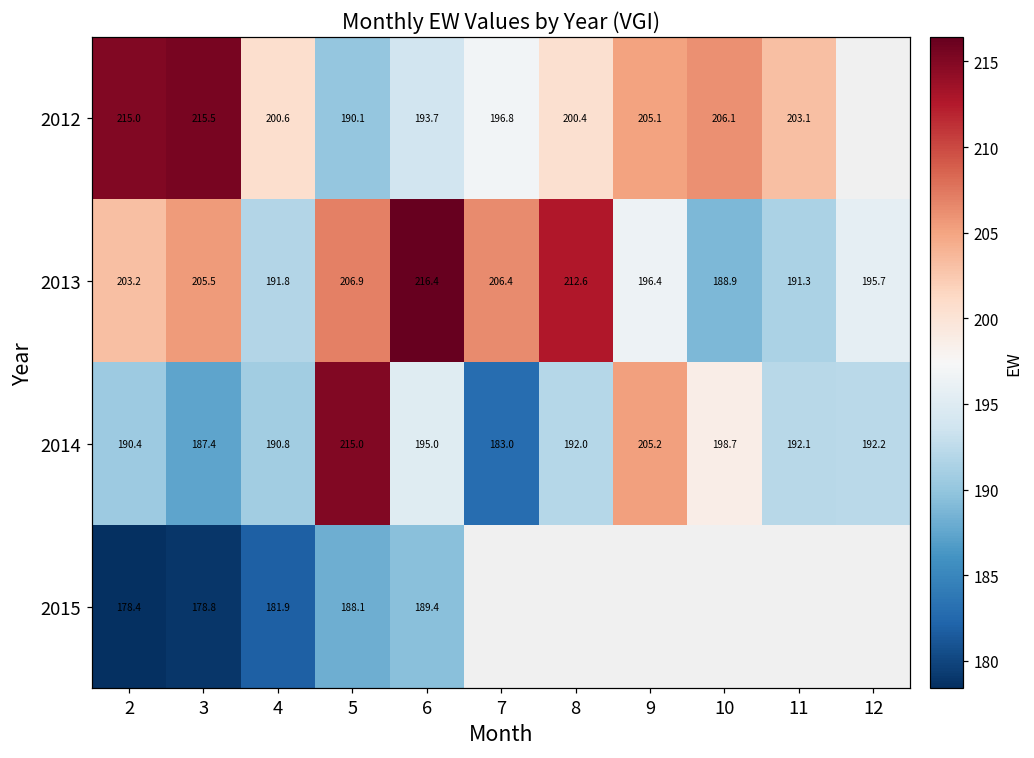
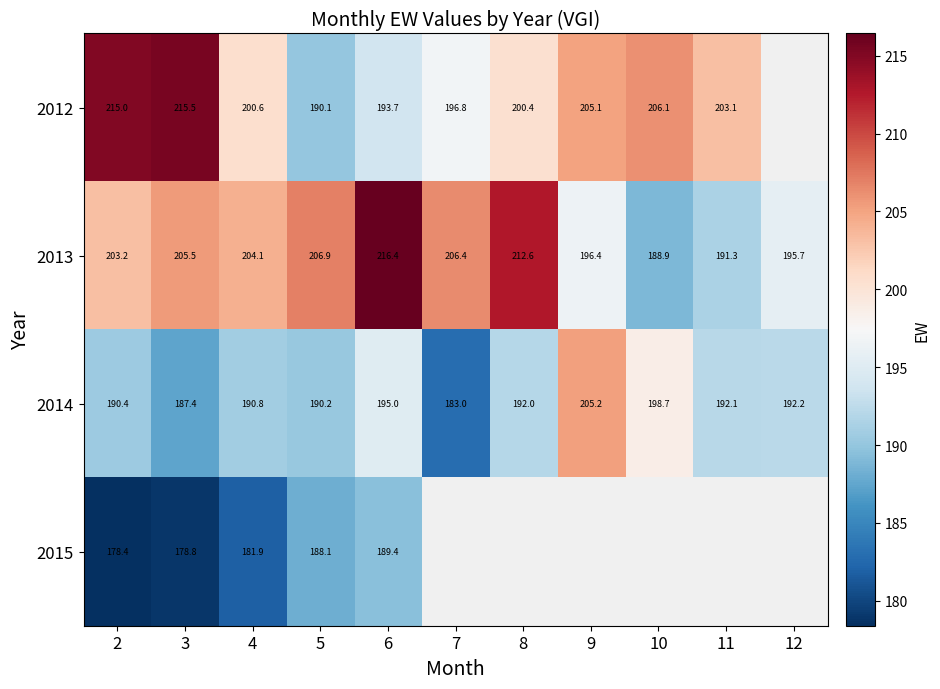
2013, 4: 191.8 -> 204.1
2014, 5: 215.0 -> 190.2
